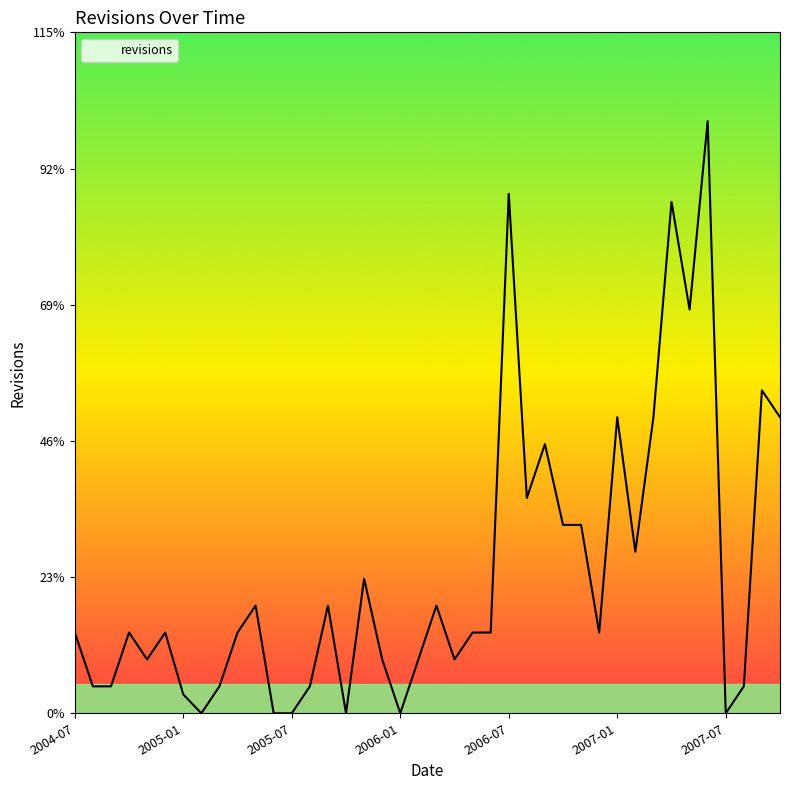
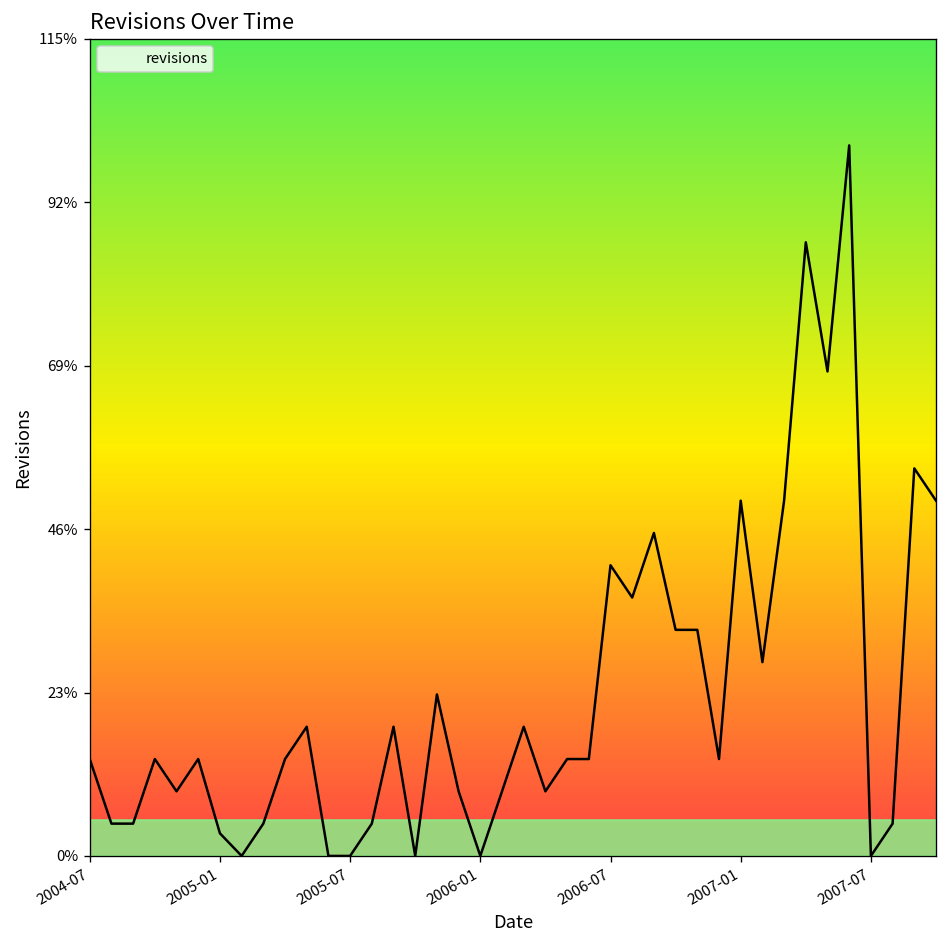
2006-07: 88% -> 41%
